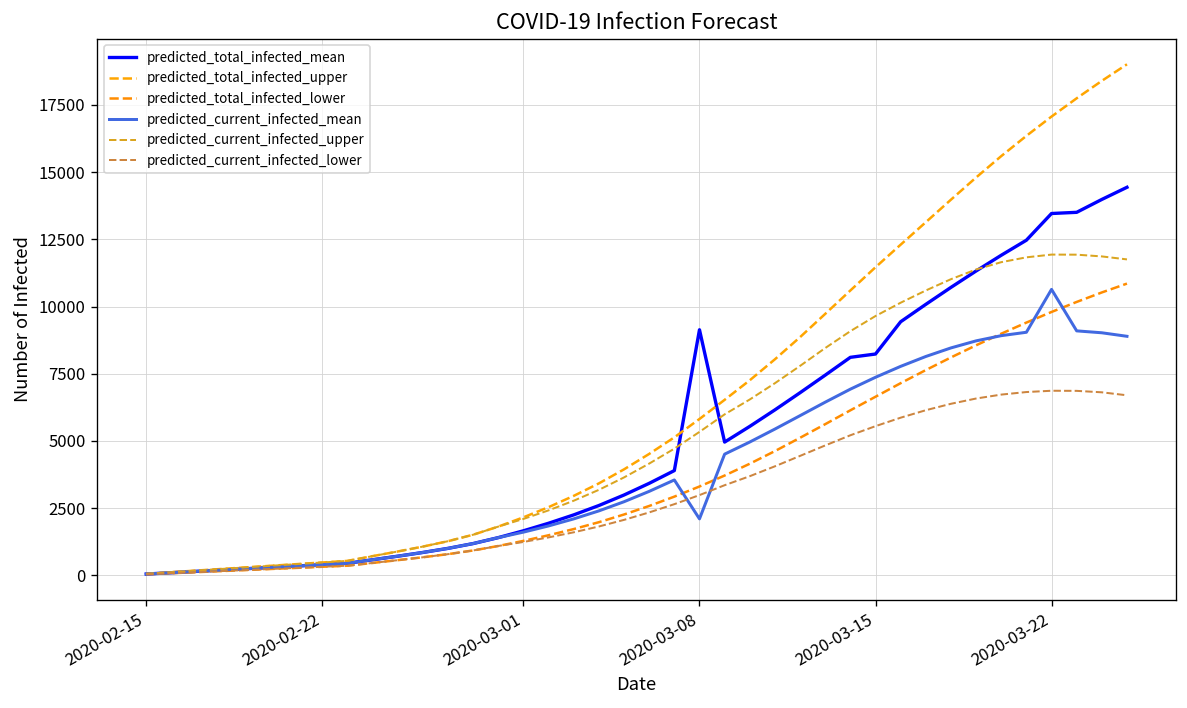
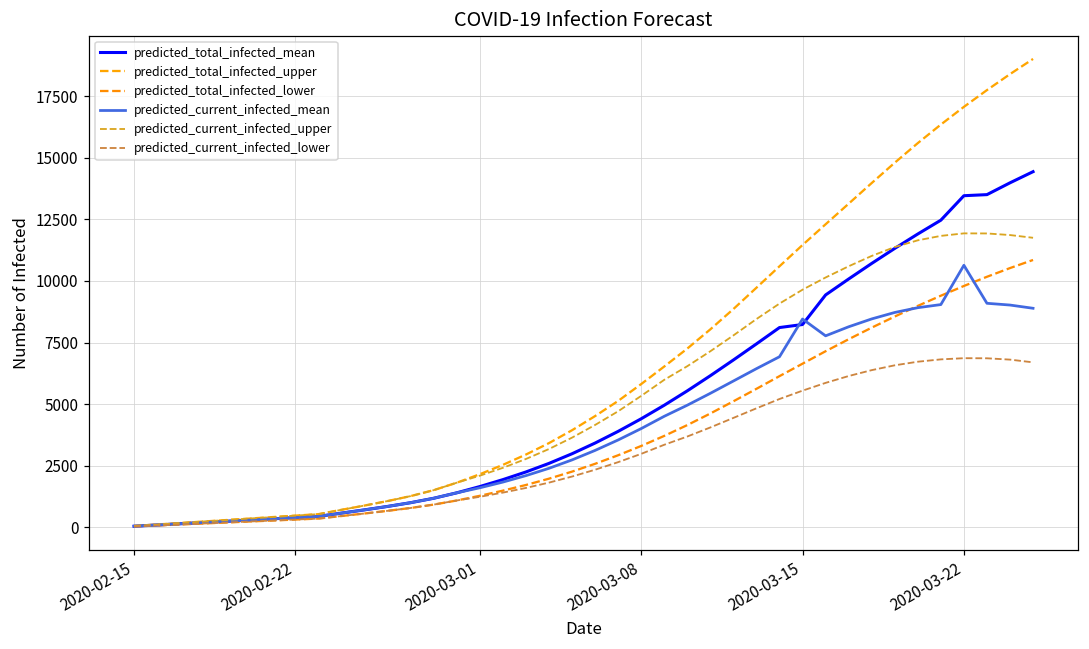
predicted_total_infected_mean, 2020-03-08: 9100 -> 4400
predicted_current_infected_mean, 2020-03-08: 2100 -> 4000
predicted_current_infected_mean, 2020-03-15: 7400 -> 8500
